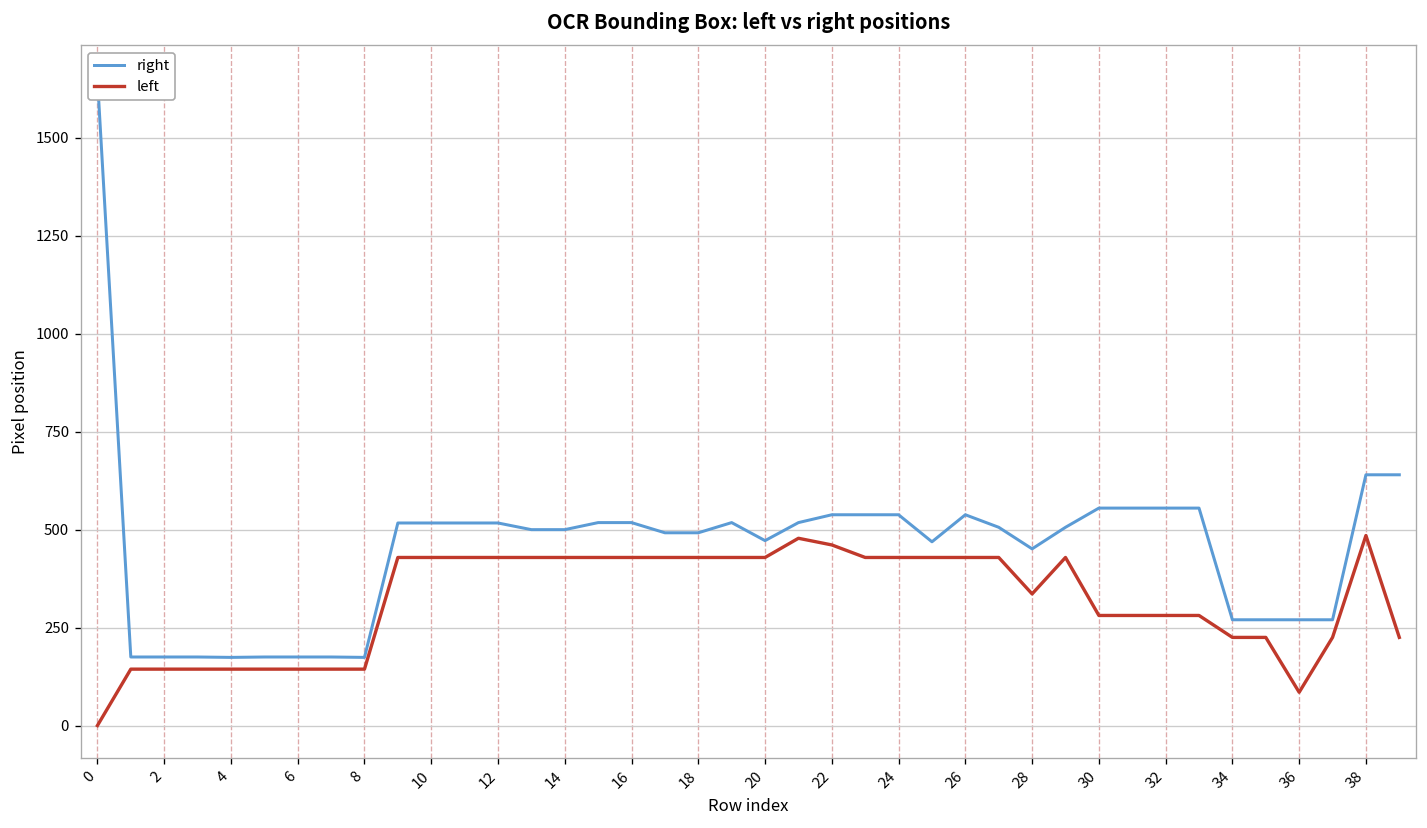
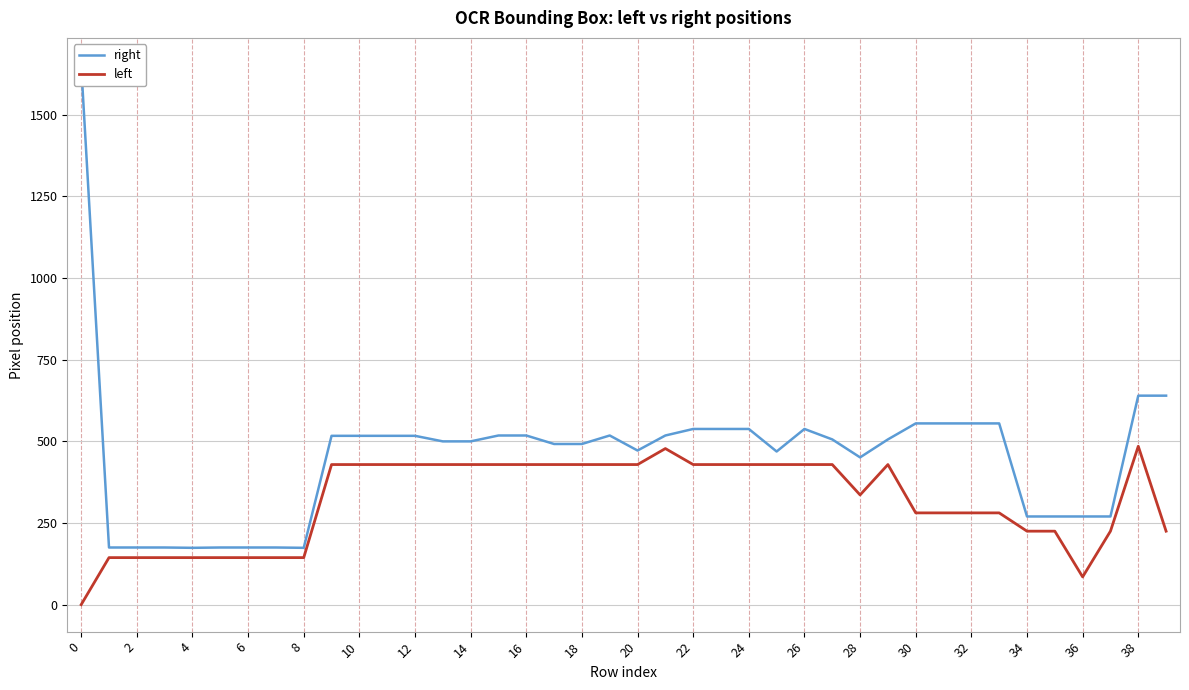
left, 22: 460 -> 430
